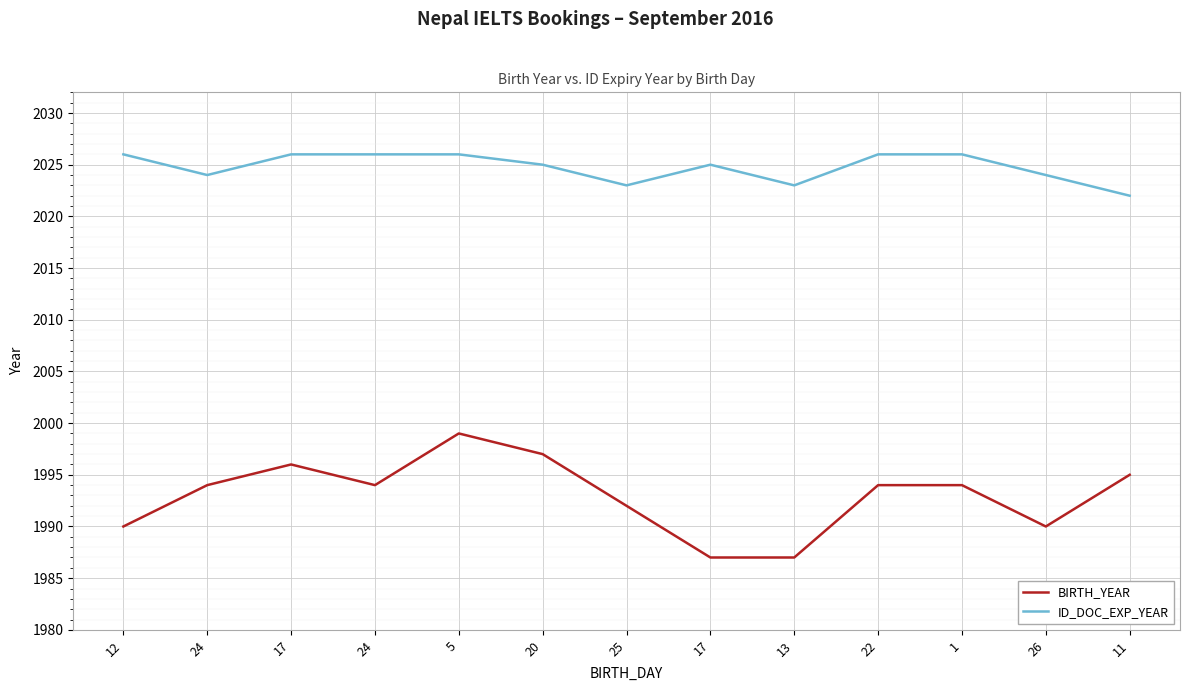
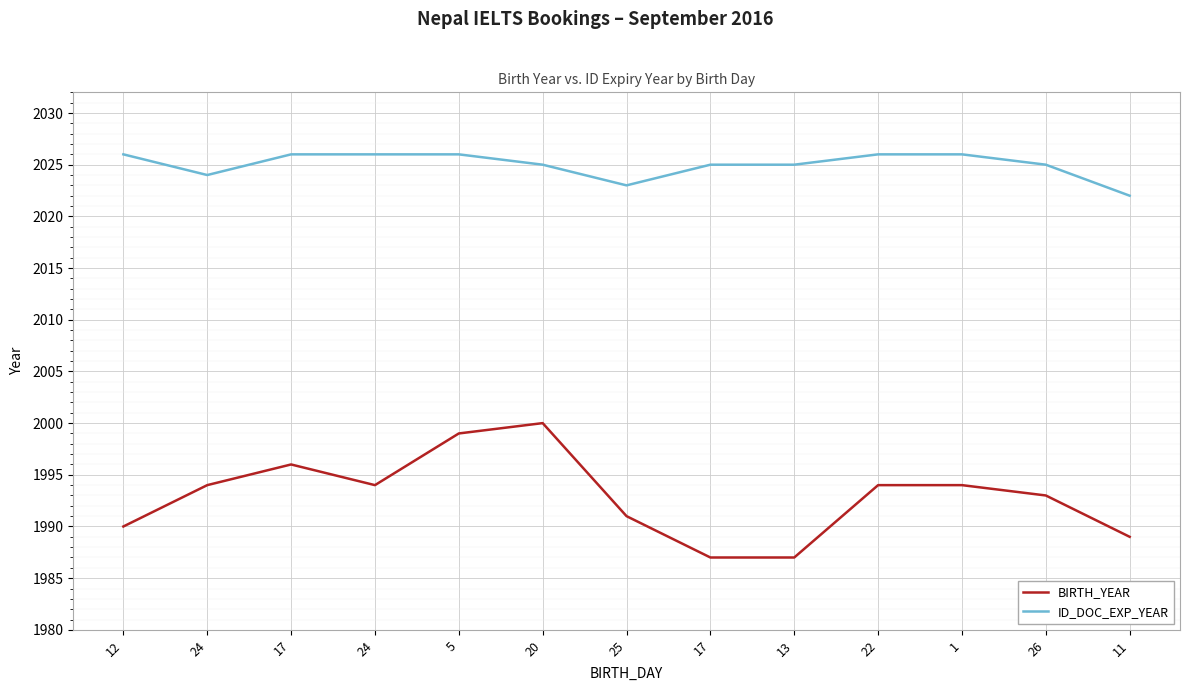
BIRTH_YEAR, 20: 1997 -> 2000
BIRTH_YEAR, 25: 1992 -> 1991
ID_DOC_EXP_YEAR, 13: 2023 -> 2025
BIRTH_YEAR, 26: 1990 -> 1993
ID_DOC_EXP_YEAR, 26: 2024 -> 2025
BIRTH_YEAR, 11: 1995 -> 1989
